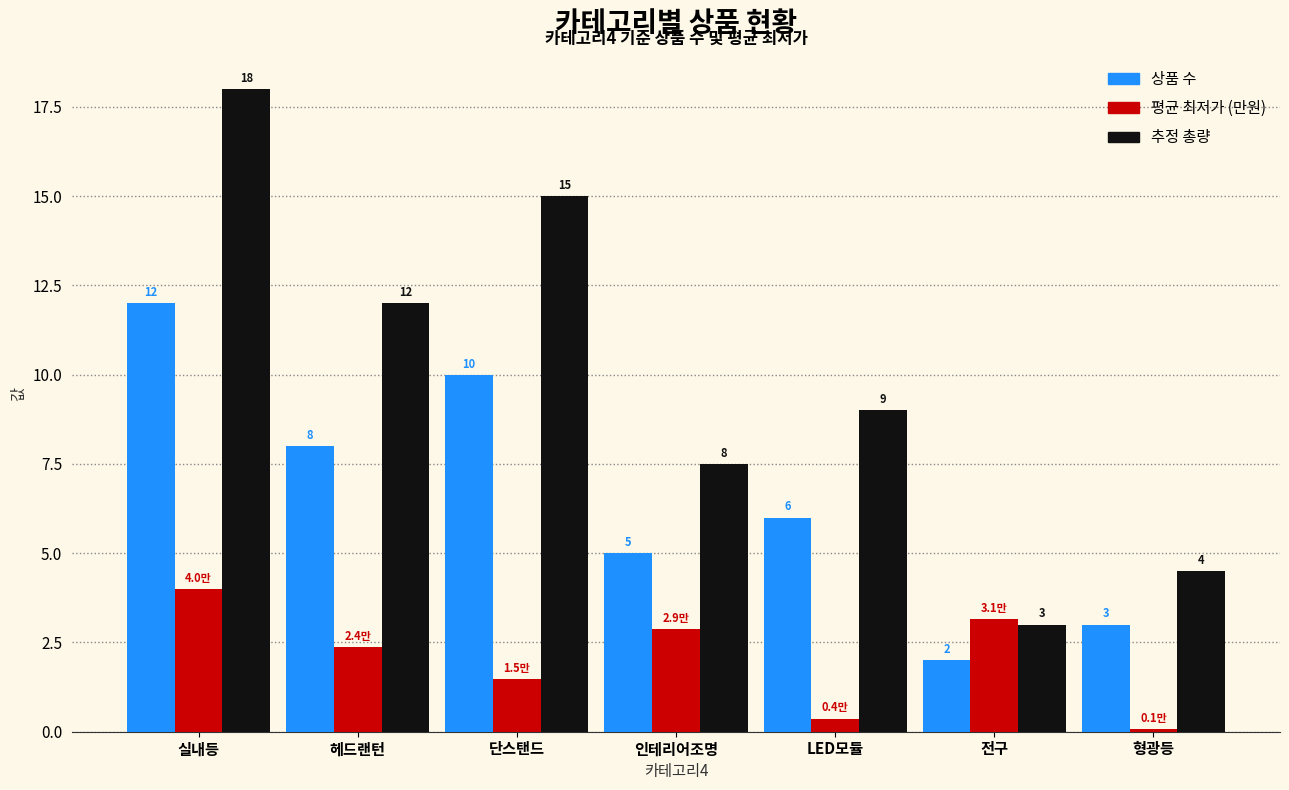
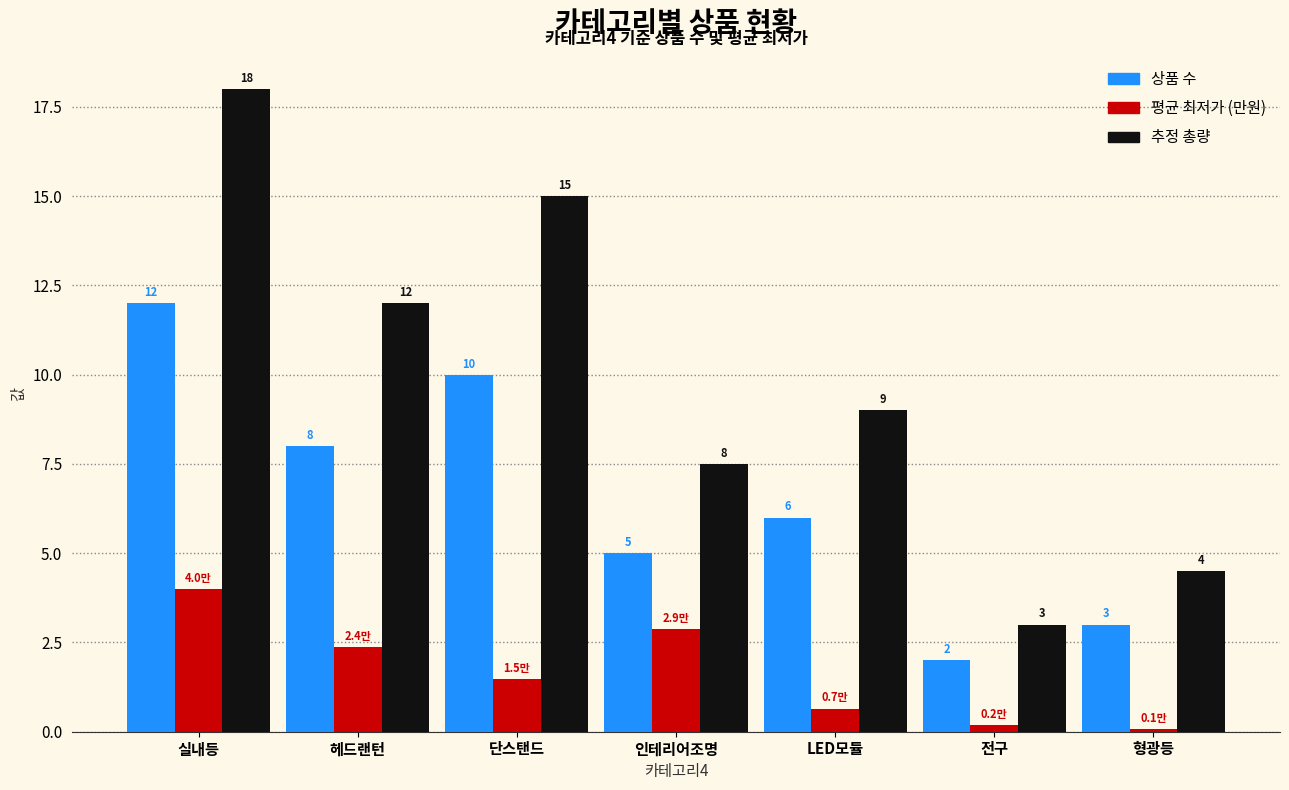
평균 최저가 (만원), LED모듈: 0.4만 -> 0.7만
평균 최저가 (만원), 전구: 3.1만 -> 0.2만
